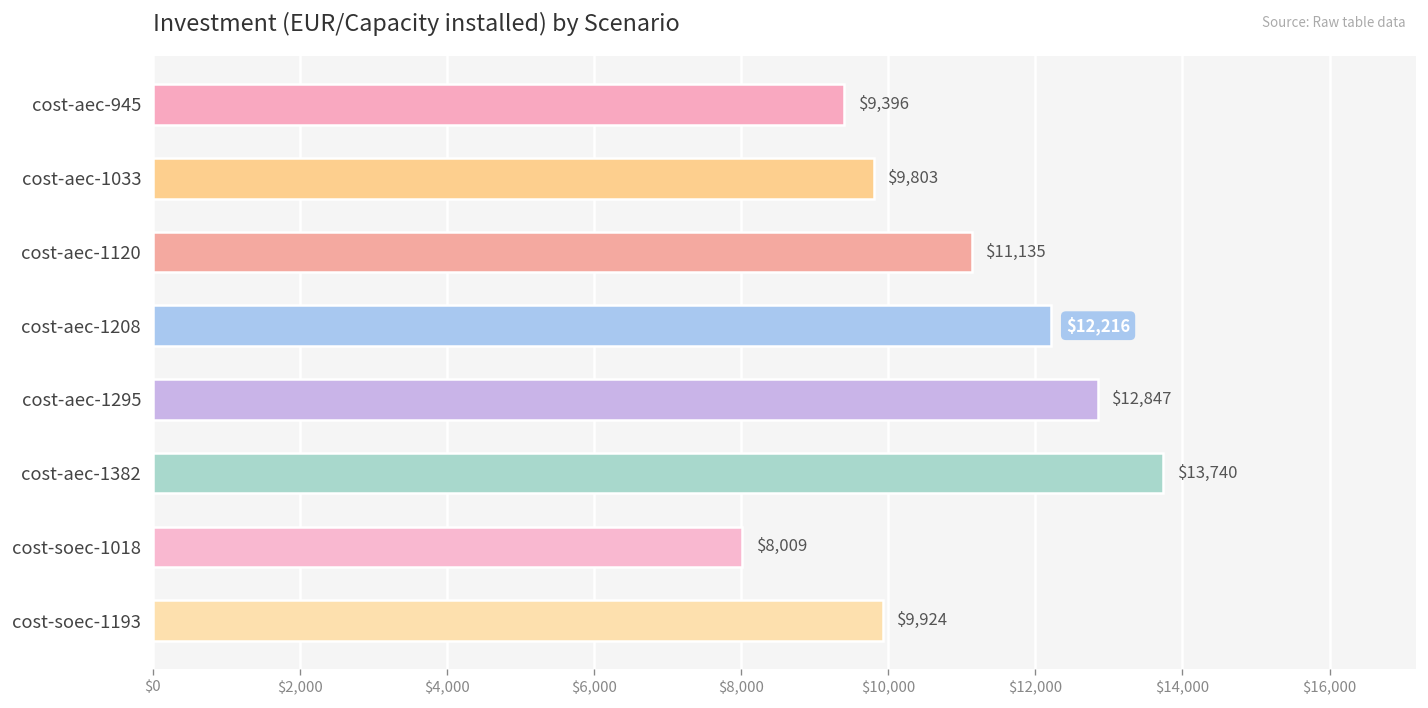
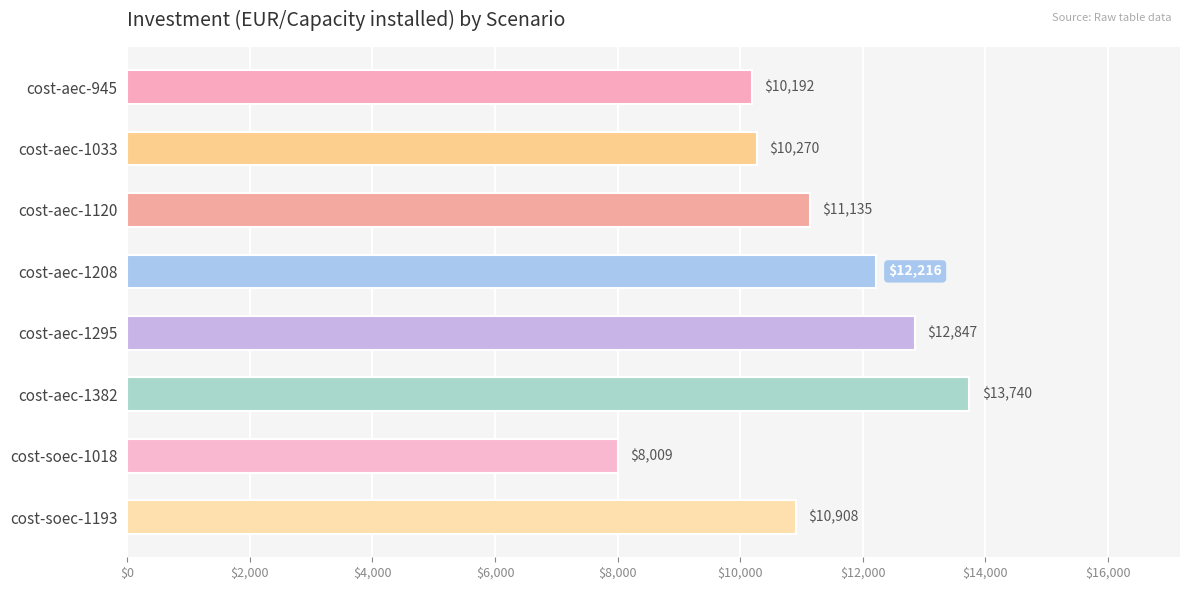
cost-aec-945: $9,396 -> $10,192
cost-aec-1033: $9,803 -> $10,270
cost-soec-1193: $9,924 -> $10,908
